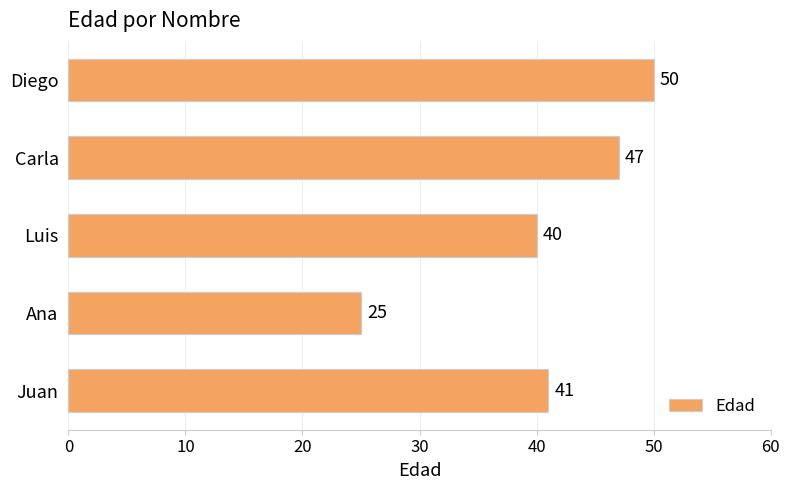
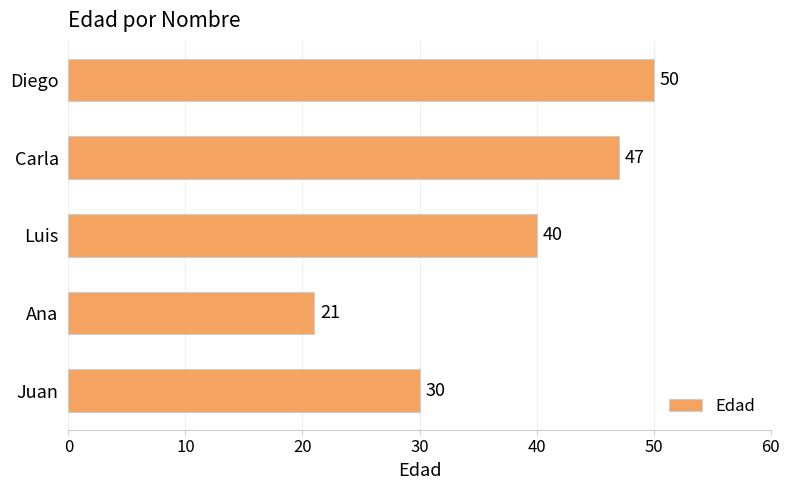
Ana: 25 -> 21
Juan: 41 -> 30
